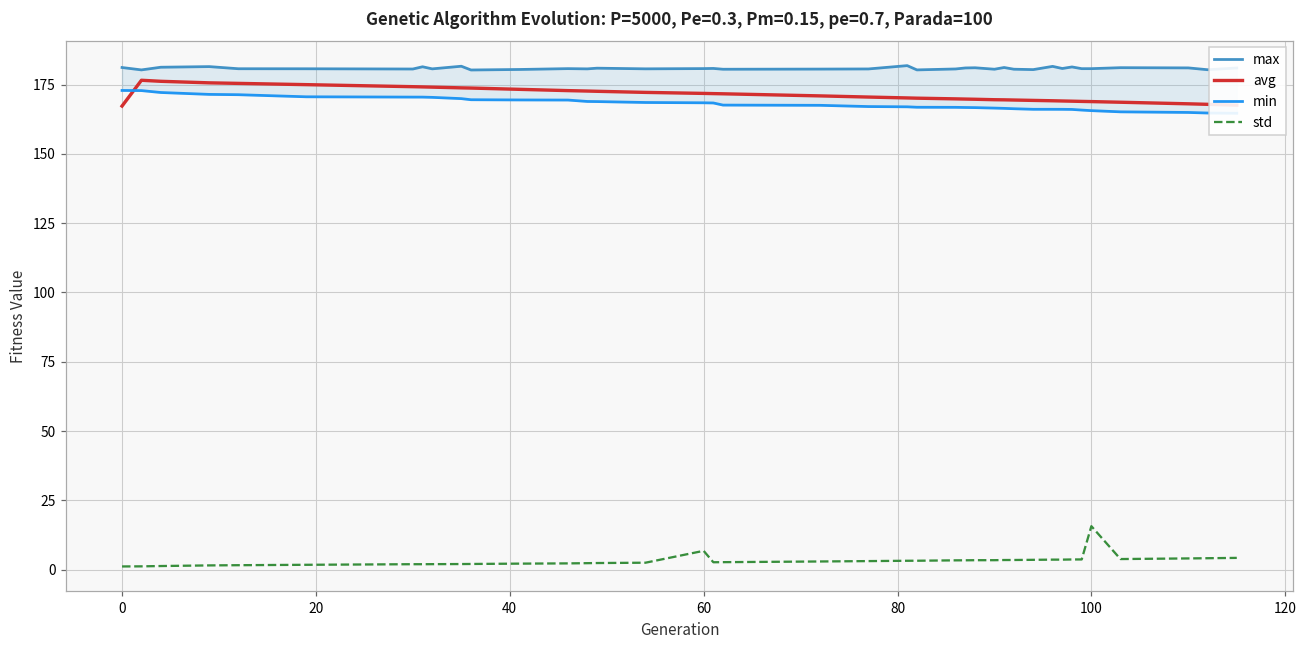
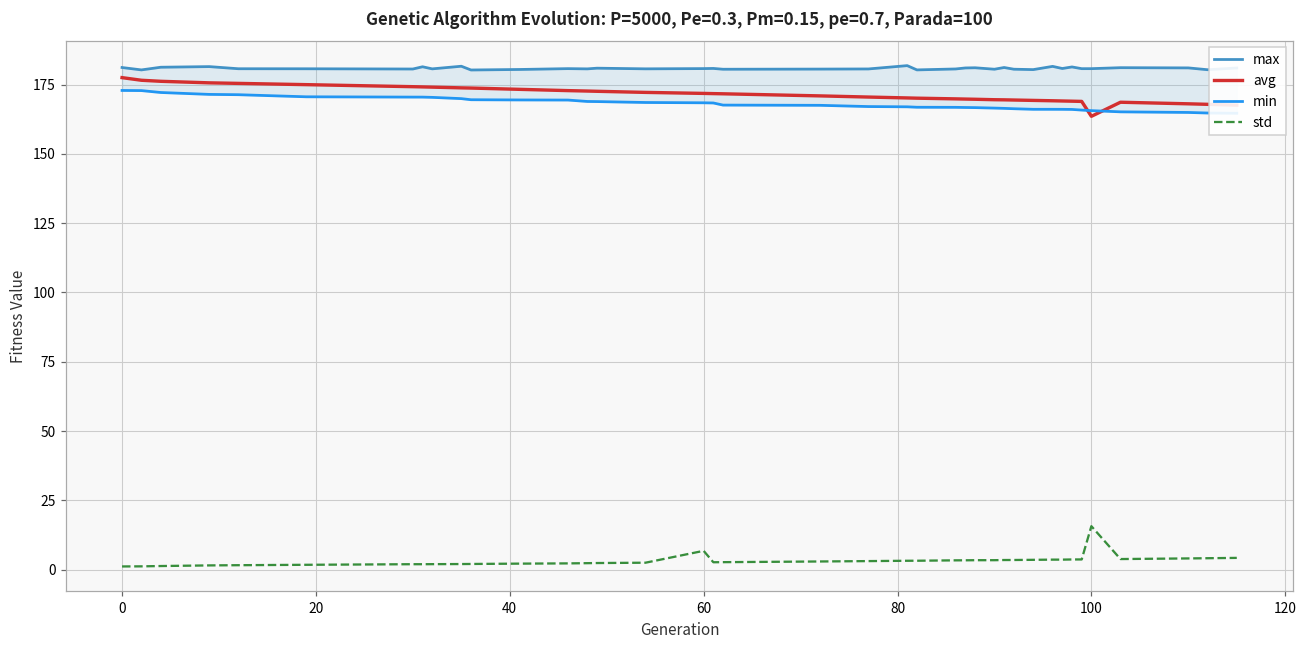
avg, 0: 167 -> 178
avg, 100: 169 -> 164
